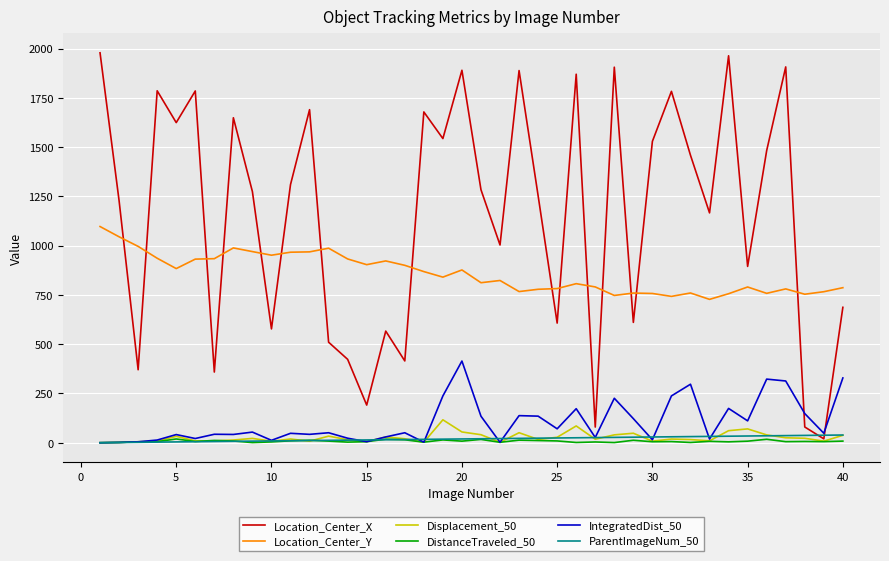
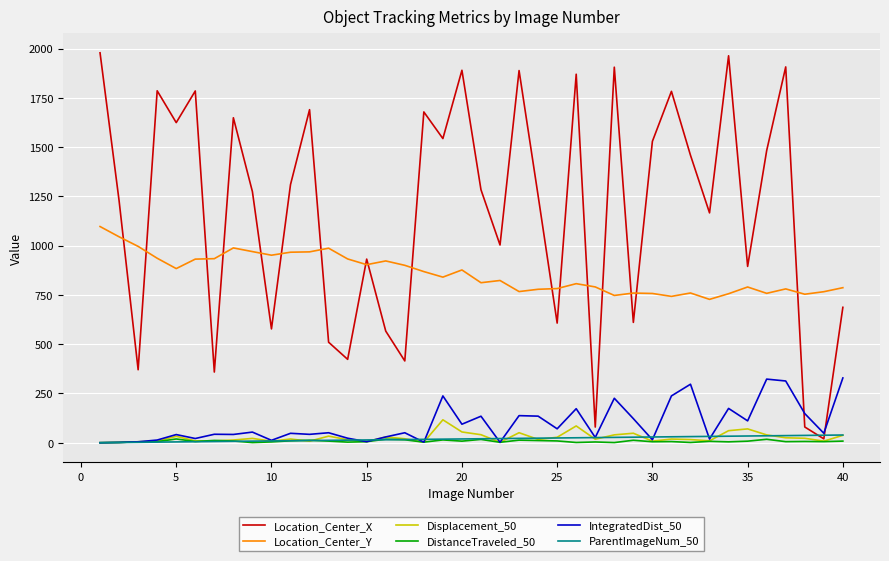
Location_Center_X, 15: 190 -> 930
IntegratedDist_50, 20: 410 -> 90
